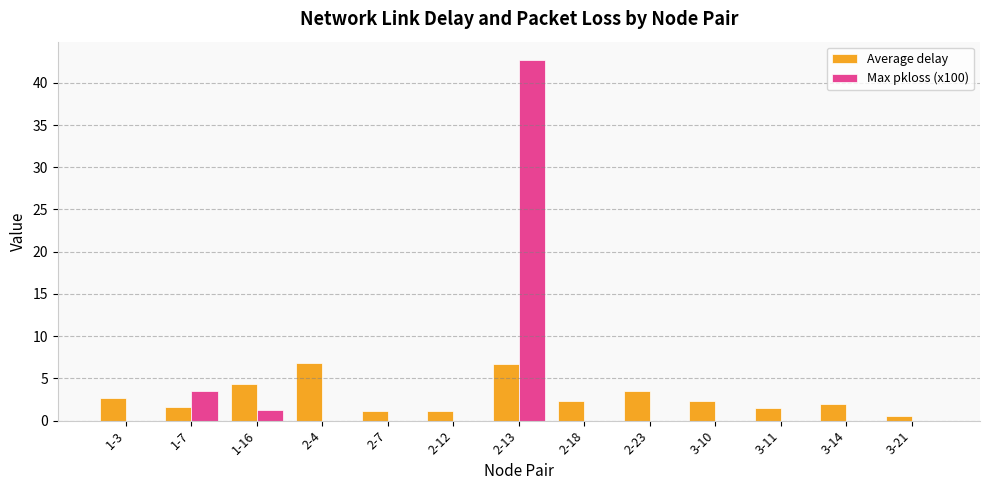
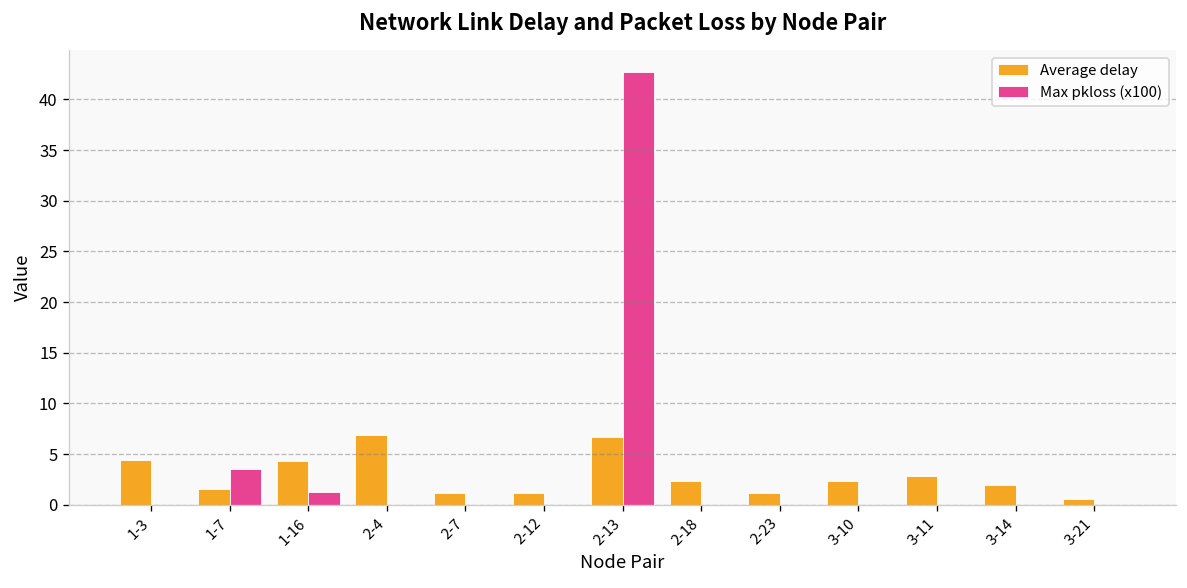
Average delay, 1-3: 3 -> 4
Average delay, 2-23: 4 -> 1
Average delay, 3-11: 2 -> 3
